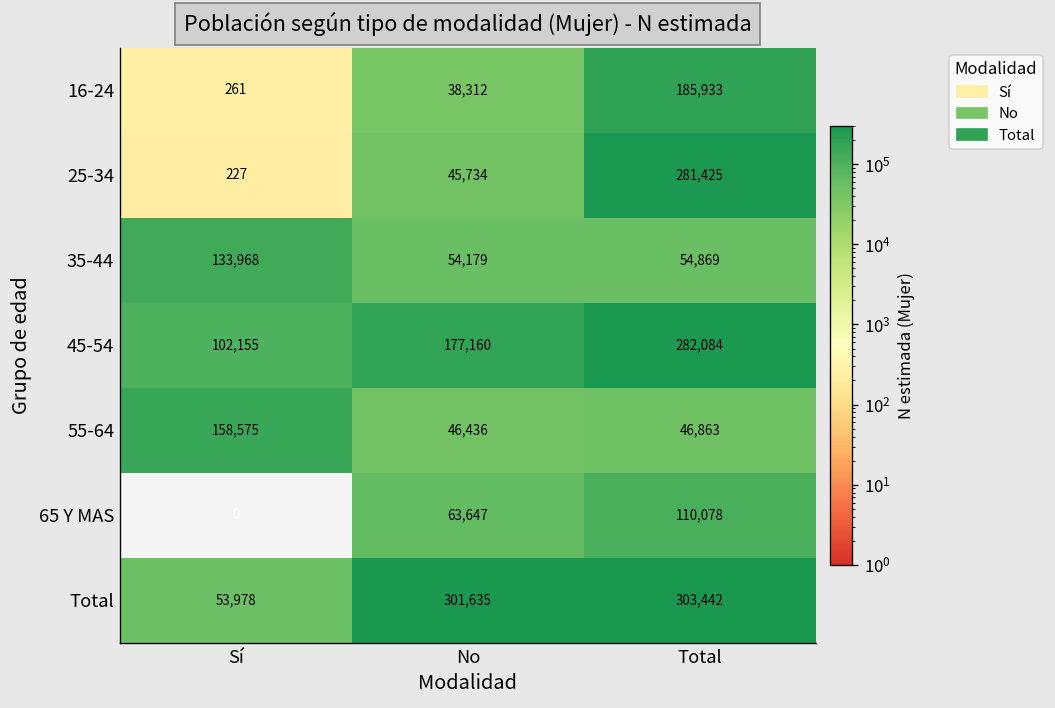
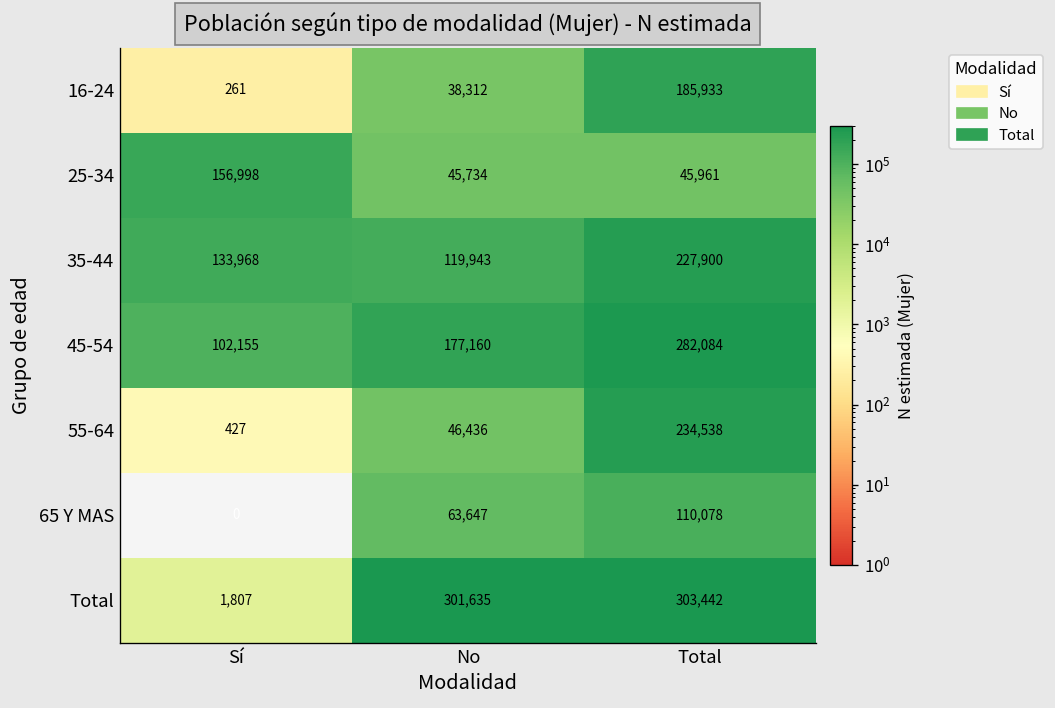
25-34, Sí: 227 -> 156,998
25-34, Total: 281,425 -> 45,961
35-44, No: 54,179 -> 119,943
35-44, Total: 54,869 -> 227,900
55-64, Sí: 158,575 -> 427
55-64, Total: 46,863 -> 234,538
Total, Sí: 53,978 -> 1,807
